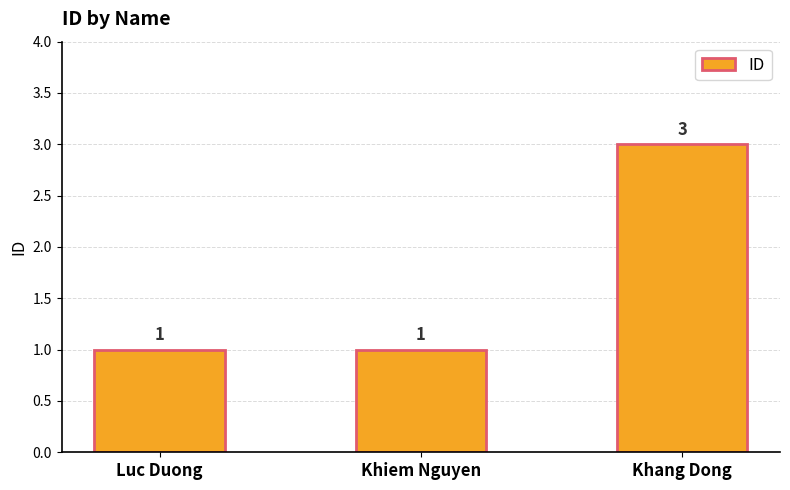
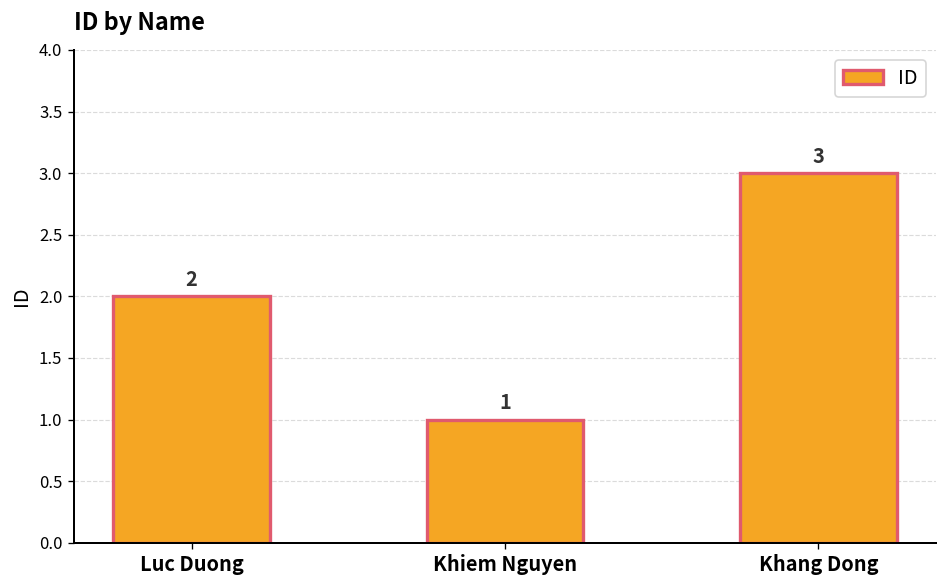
Luc Duong: 1 -> 2
